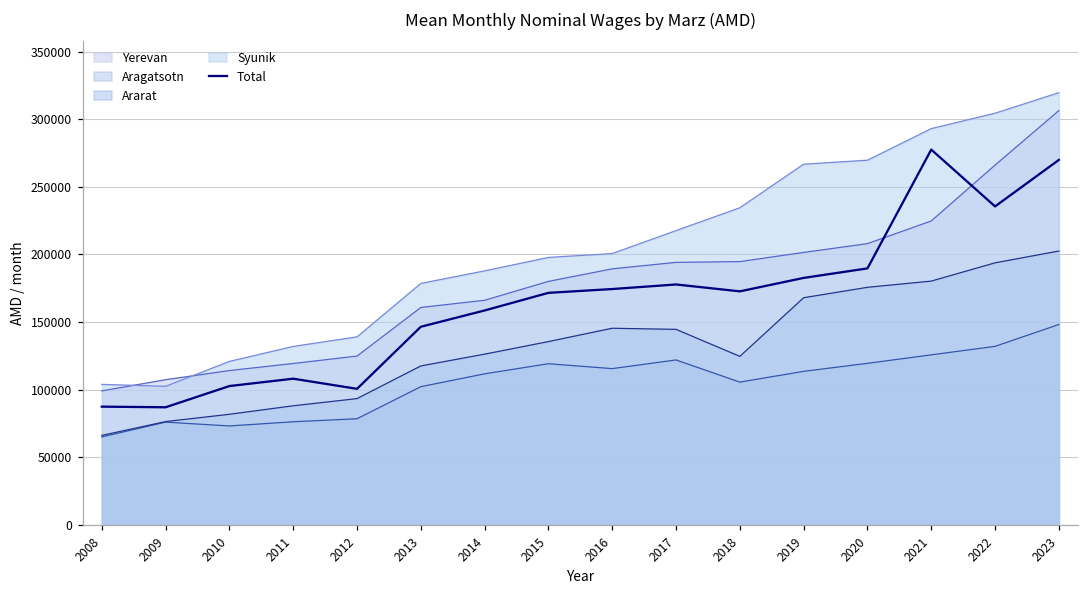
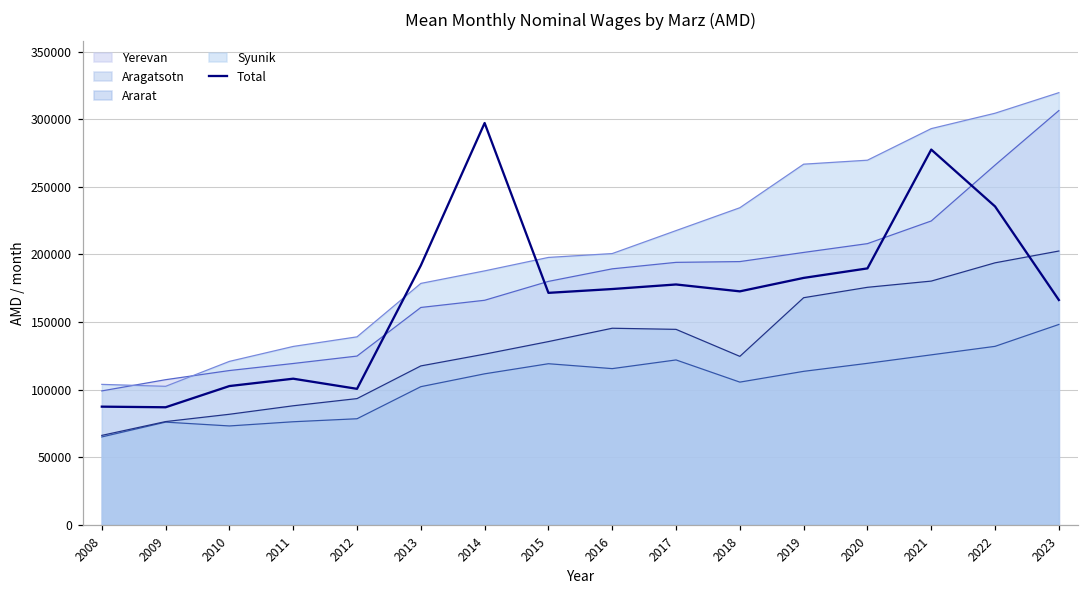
Total, 2013: 147000 -> 192000
Total, 2014: 159000 -> 297000
Total, 2023: 270000 -> 166000
